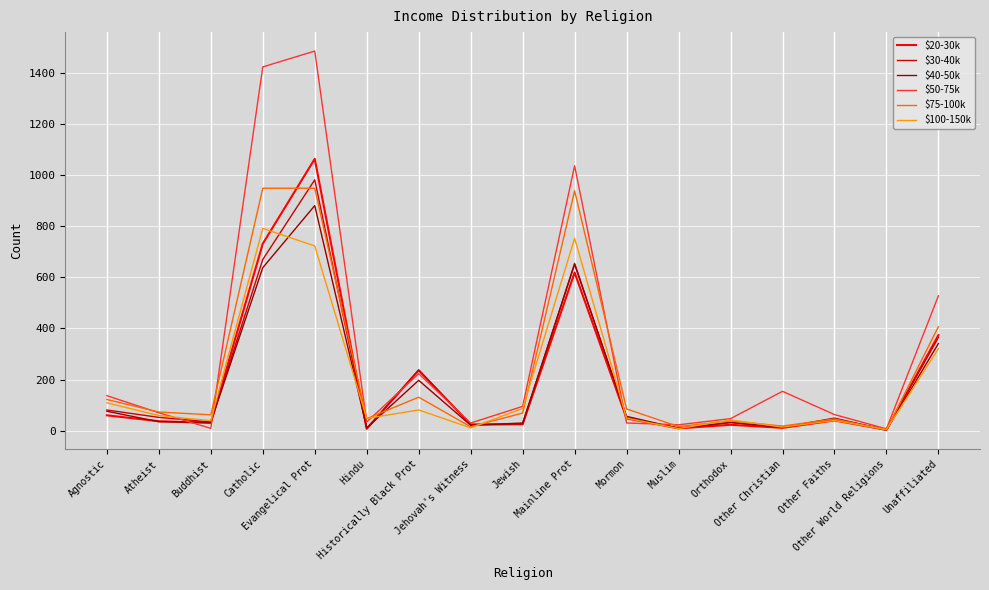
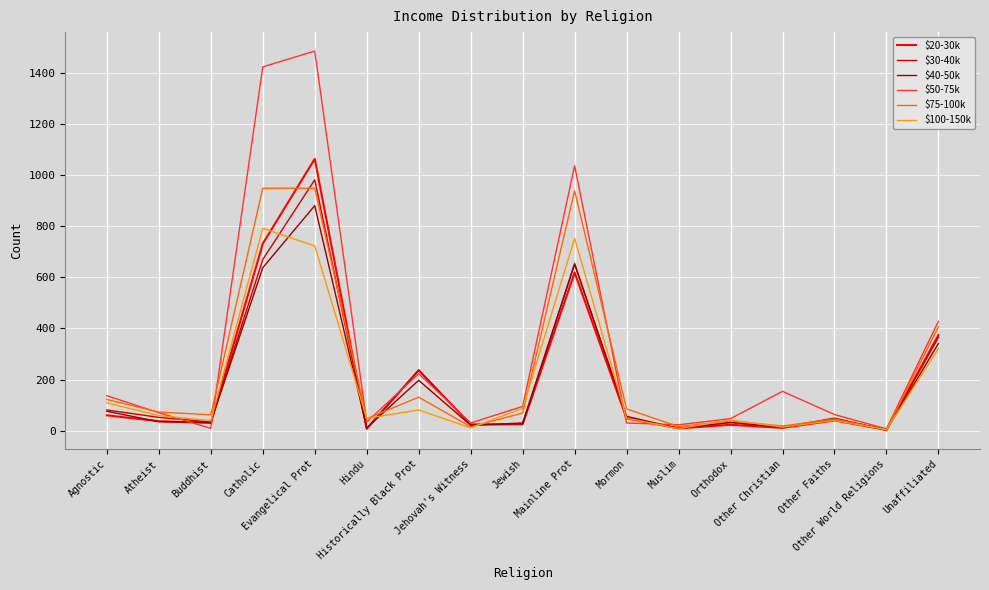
$50-75k, Unaffiliated: 530 -> 430
